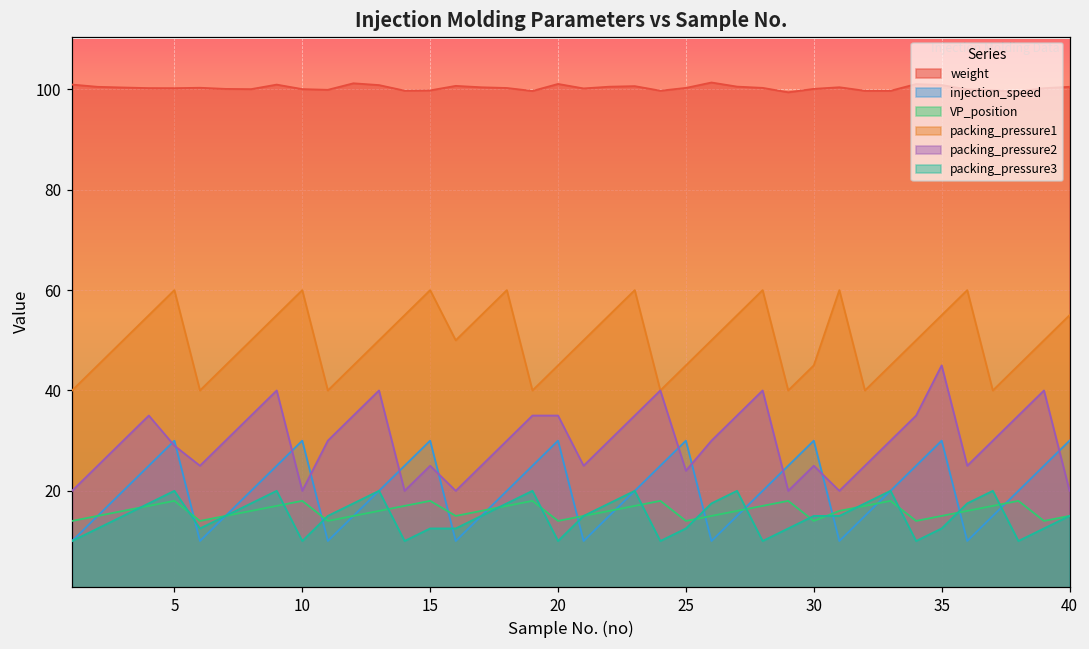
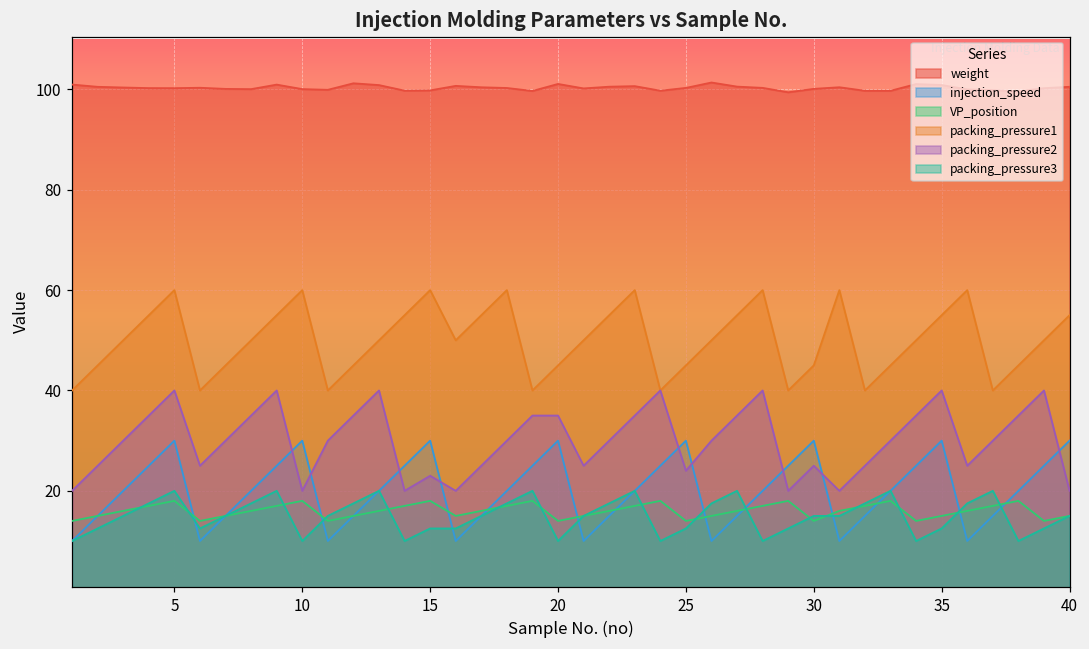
packing_pressure2, 5: 29 -> 40
packing_pressure2, 15: 25 -> 23
packing_pressure2, 35: 45 -> 40
